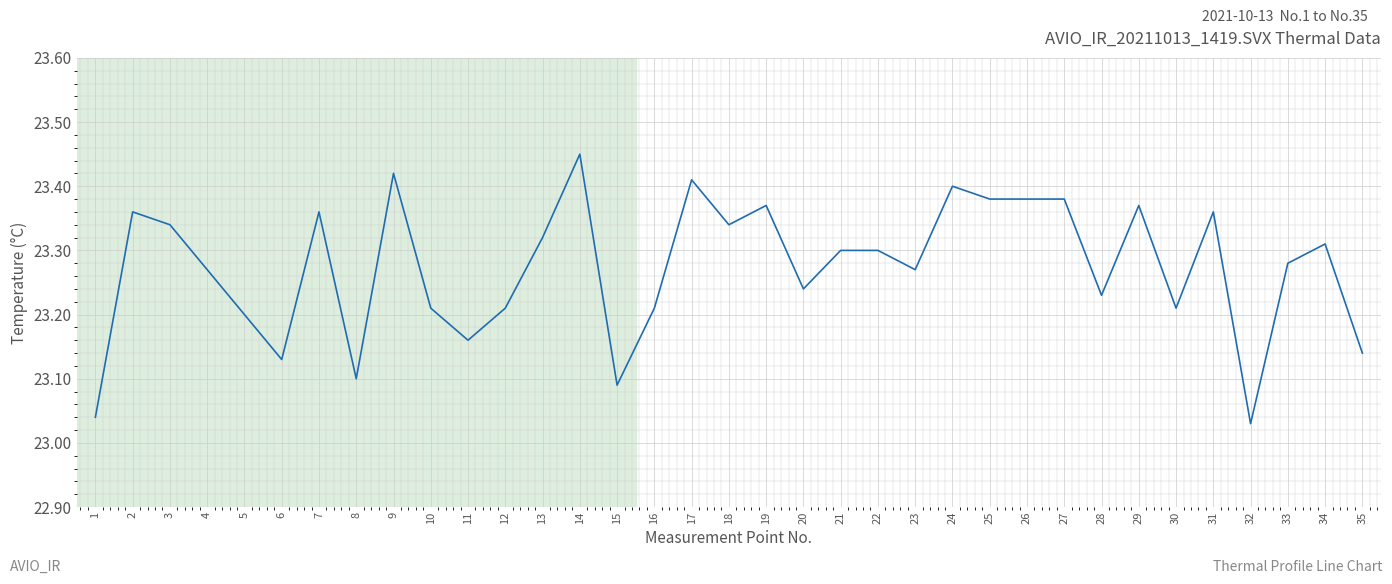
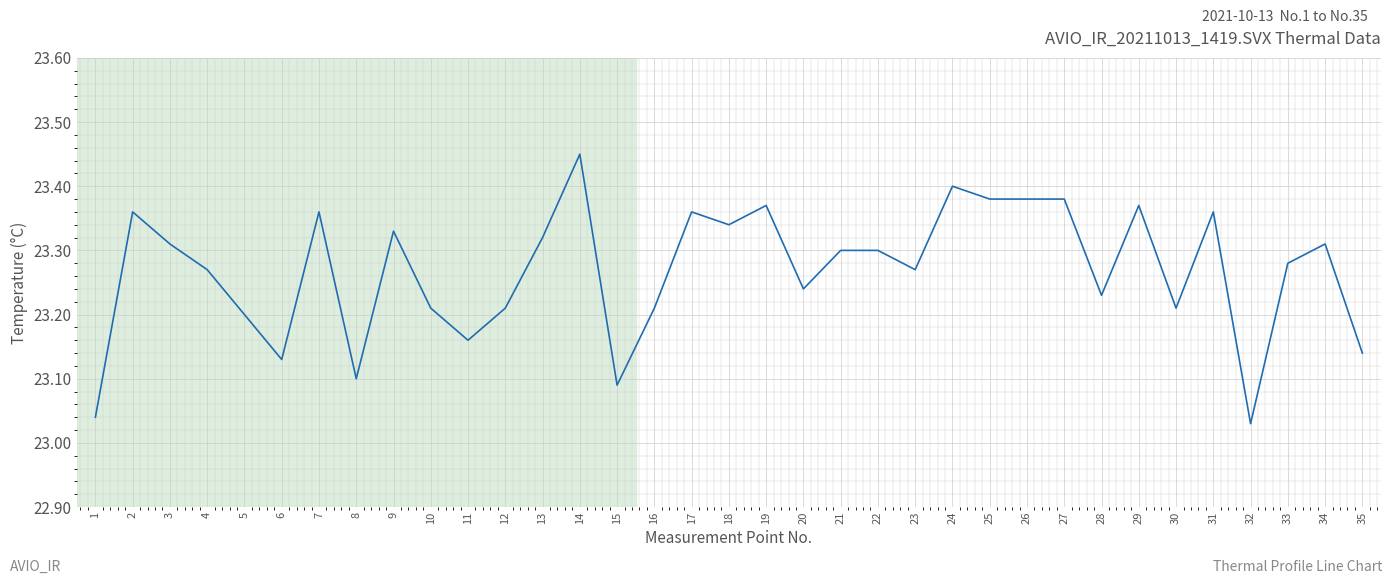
3: 23.34 -> 23.31
9: 23.42 -> 23.33
17: 23.41 -> 23.36
